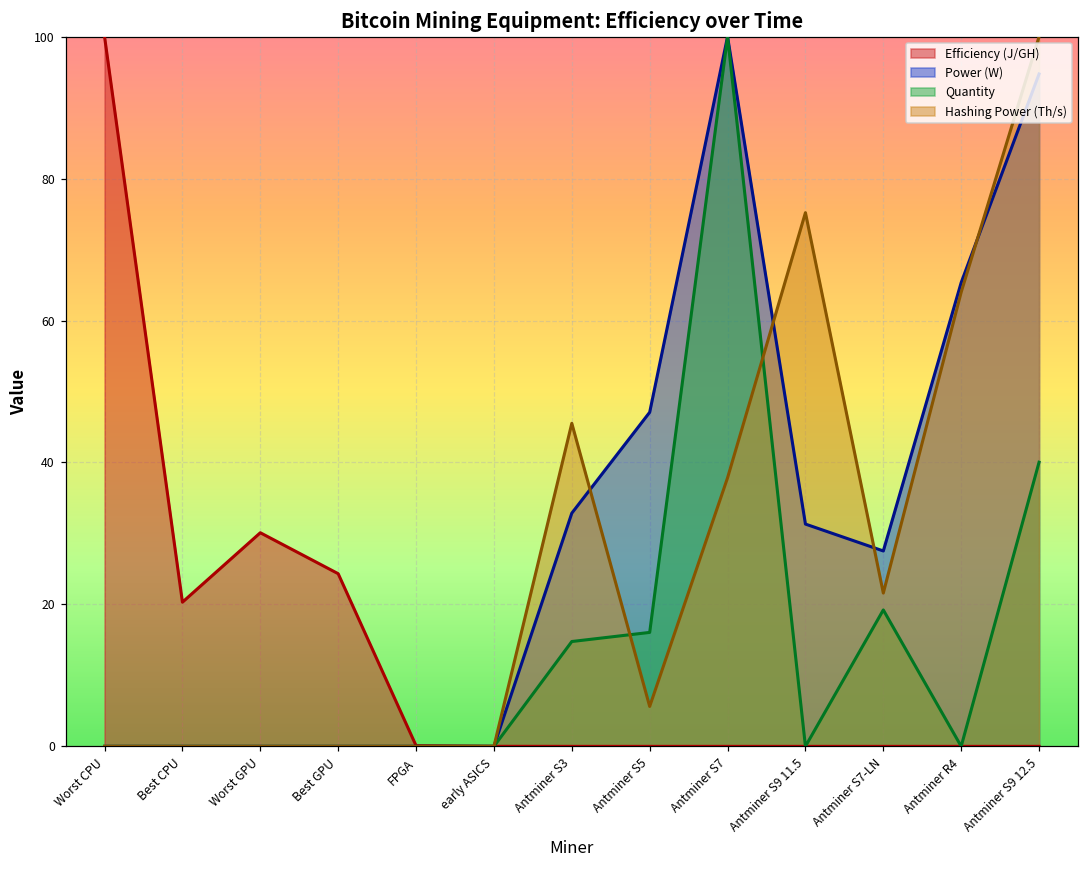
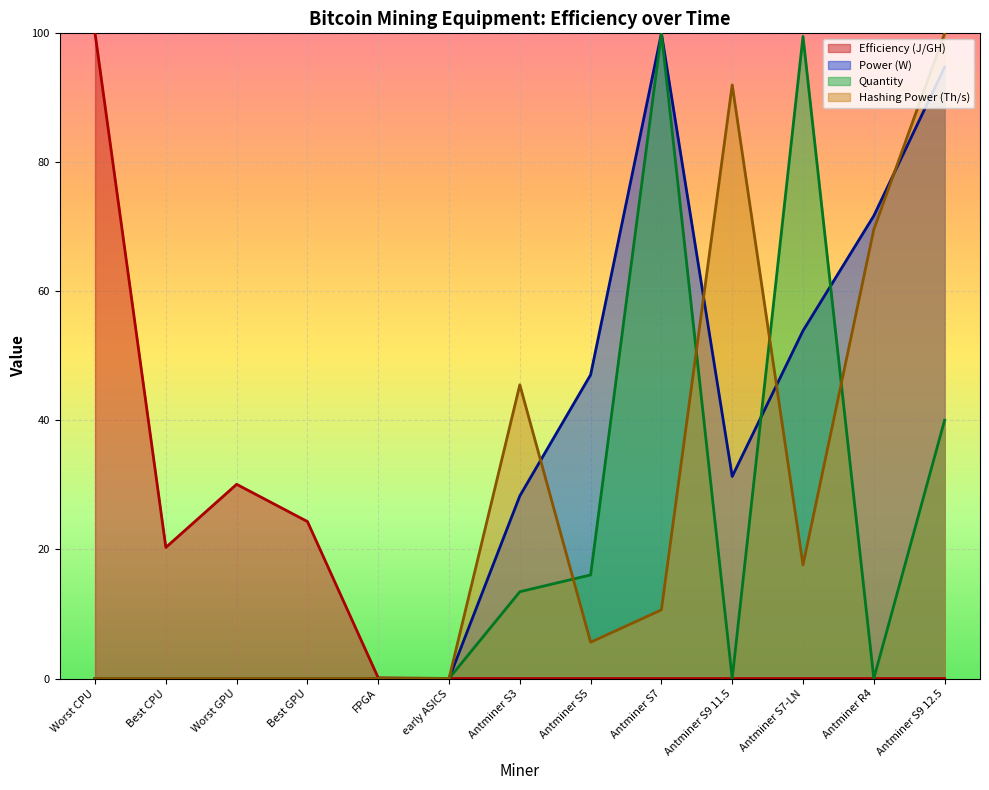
Power (W), Antminer S3: 33 -> 28
Quantity, Antminer S3: 15 -> 13
Hashing Power (Th/s), Antminer S7: 38 -> 11
Hashing Power (Th/s), Antminer S9 11.5: 75 -> 92
Power (W), Antminer S7-LN: 28 -> 54
Quantity, Antminer S7-LN: 19 -> 100
Hashing Power (Th/s), Antminer S7-LN: 22 -> 18
Power (W), Antminer R4: 65 -> 72
Hashing Power (Th/s), Antminer R4: 64 -> 70
